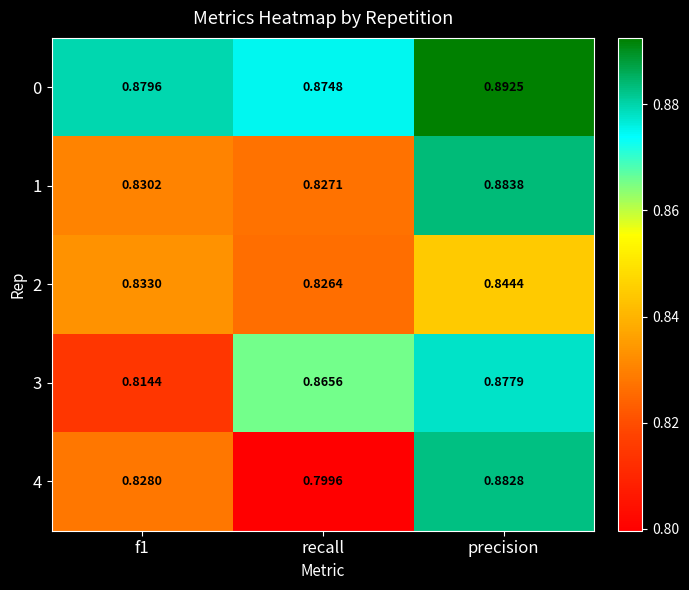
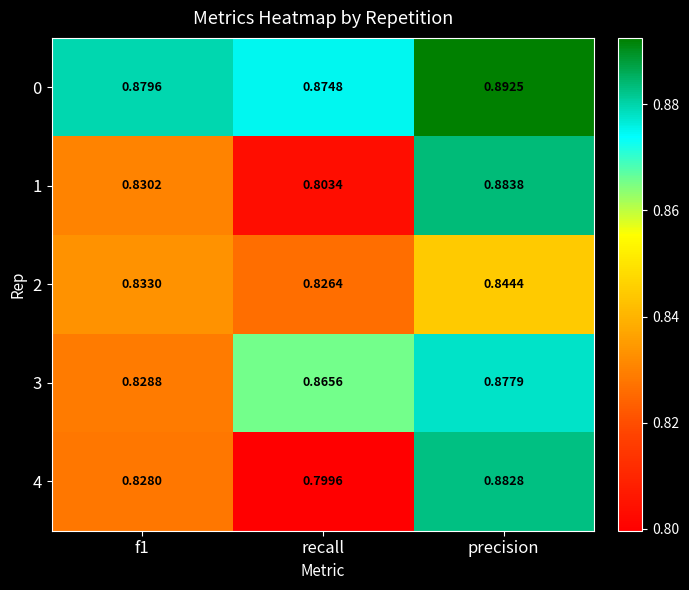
1, recall: 0.8271 -> 0.8034
3, f1: 0.8144 -> 0.8288
